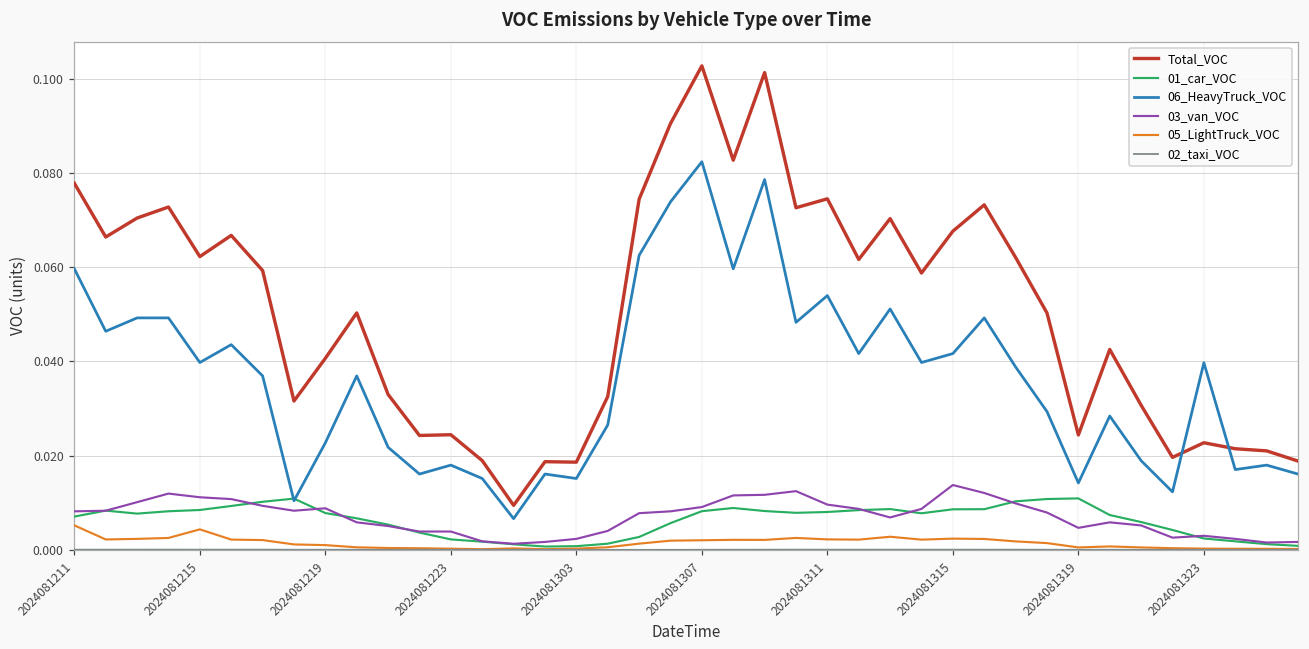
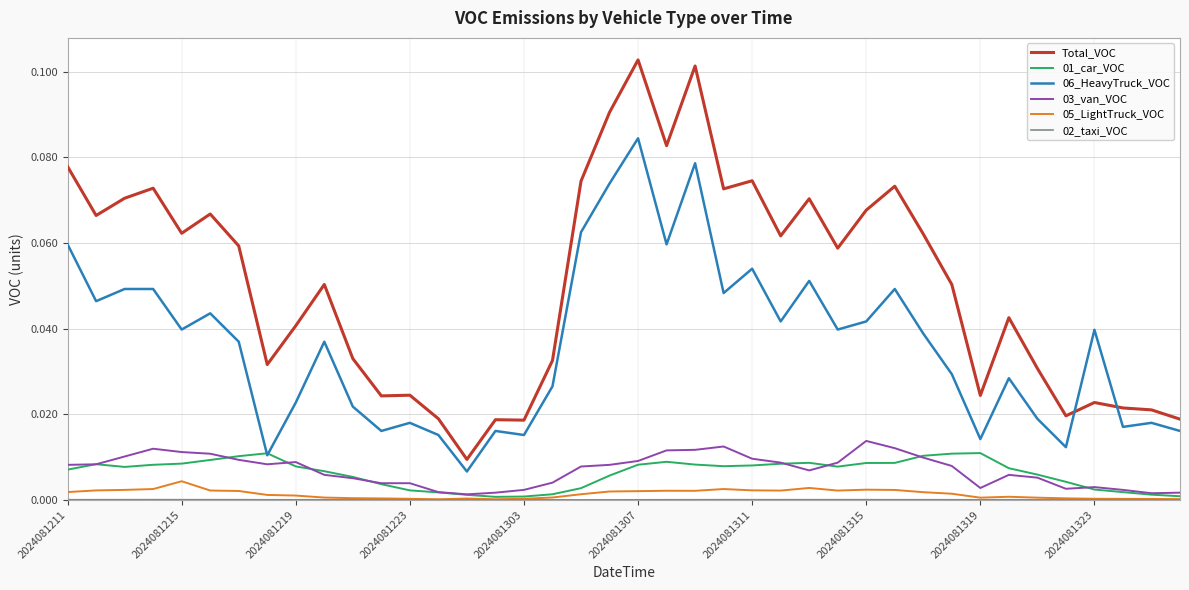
05_LightTruck_VOC, 2024081211: 0.005 -> 0.002
06_HeavyTruck_VOC, 2024081307: 0.082 -> 0.084
03_van_VOC, 2024081319: 0.005 -> 0.003
